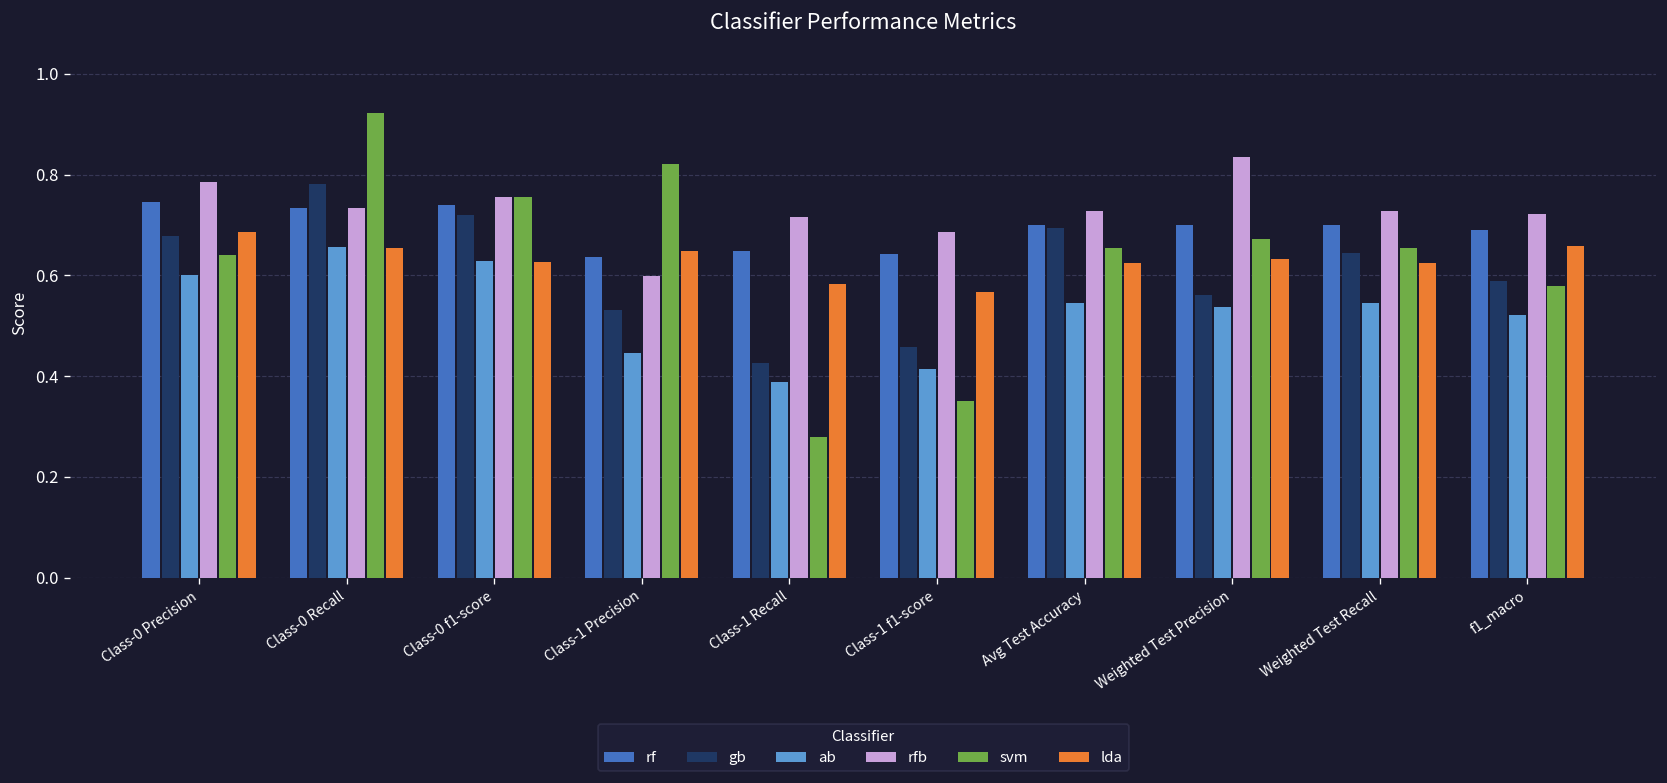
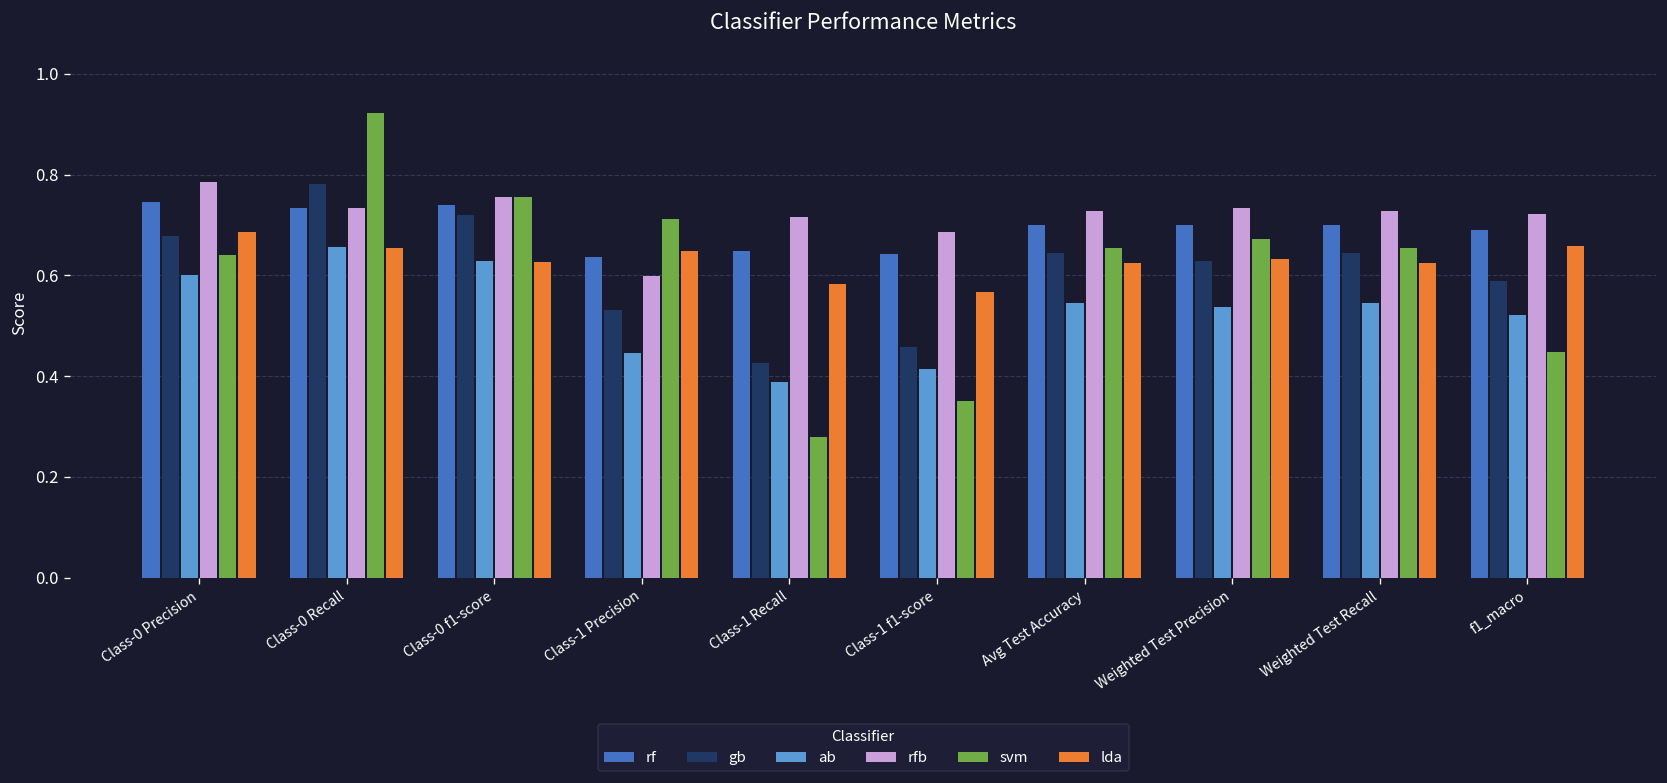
svm, Class-1 Precision: 0.82 -> 0.71
gb, Avg Test Accuracy: 0.69 -> 0.64
gb, Weighted Test Precision: 0.56 -> 0.63
rfb, Weighted Test Precision: 0.84 -> 0.73
svm, f1_macro: 0.58 -> 0.45
